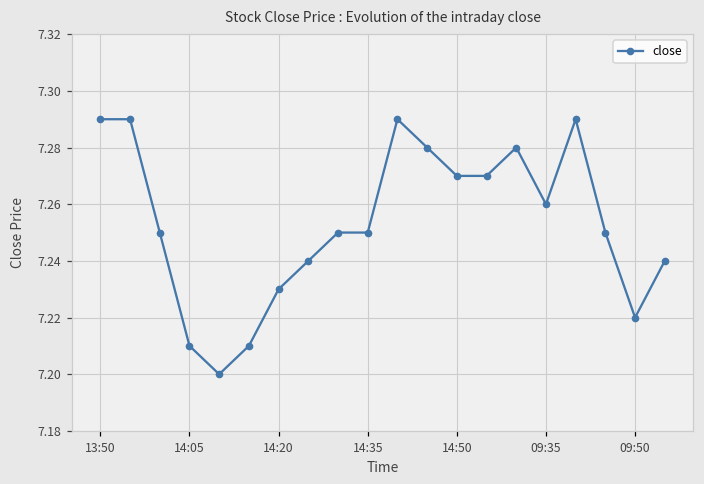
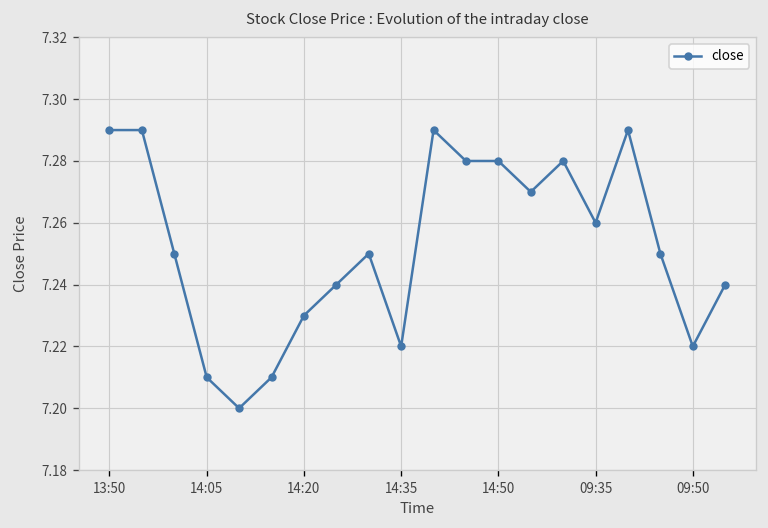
14:35: 7.25 -> 7.22
14:50: 7.27 -> 7.28
